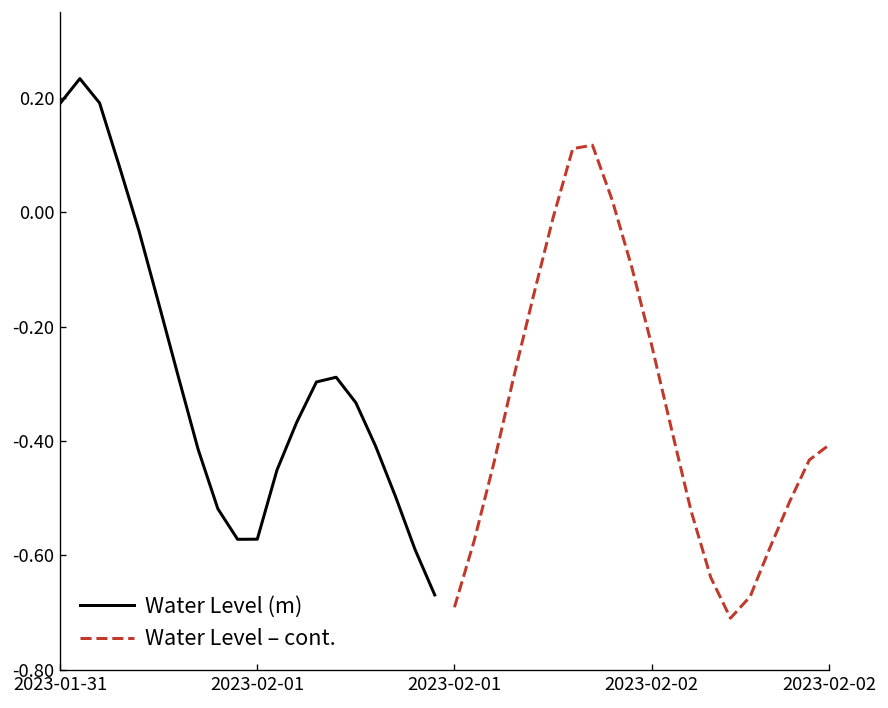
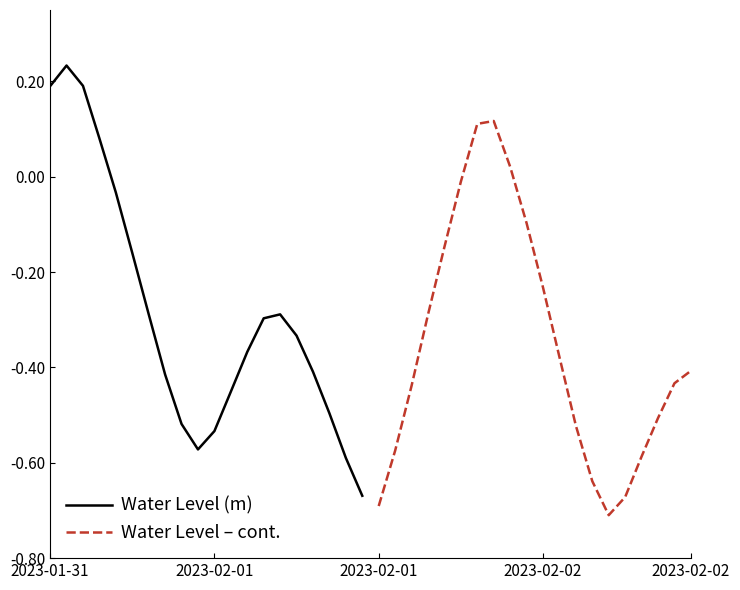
Water Level (m), 2023-02-01: -0.57 -> -0.53
